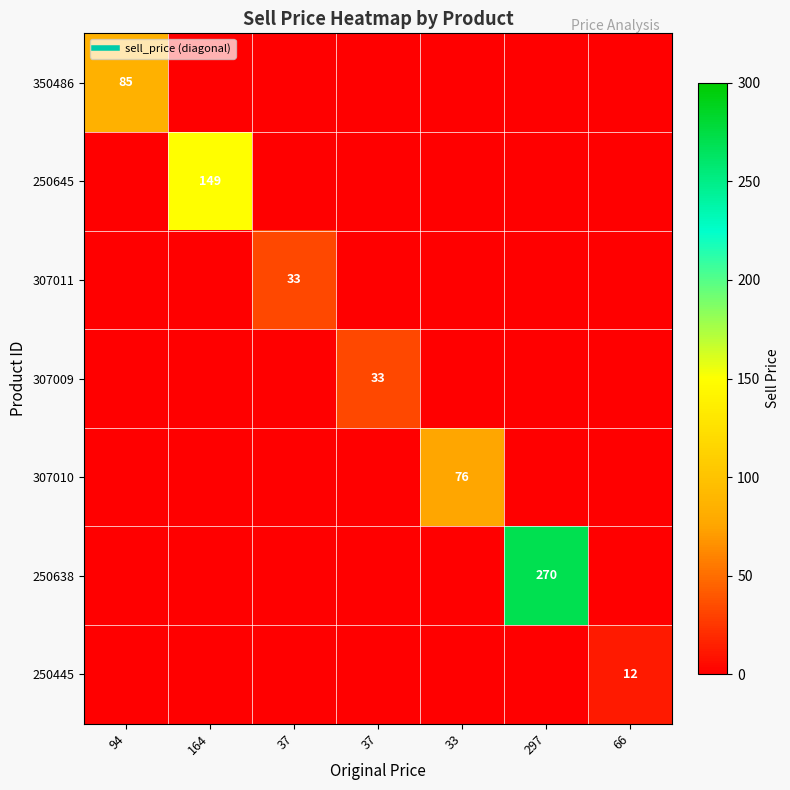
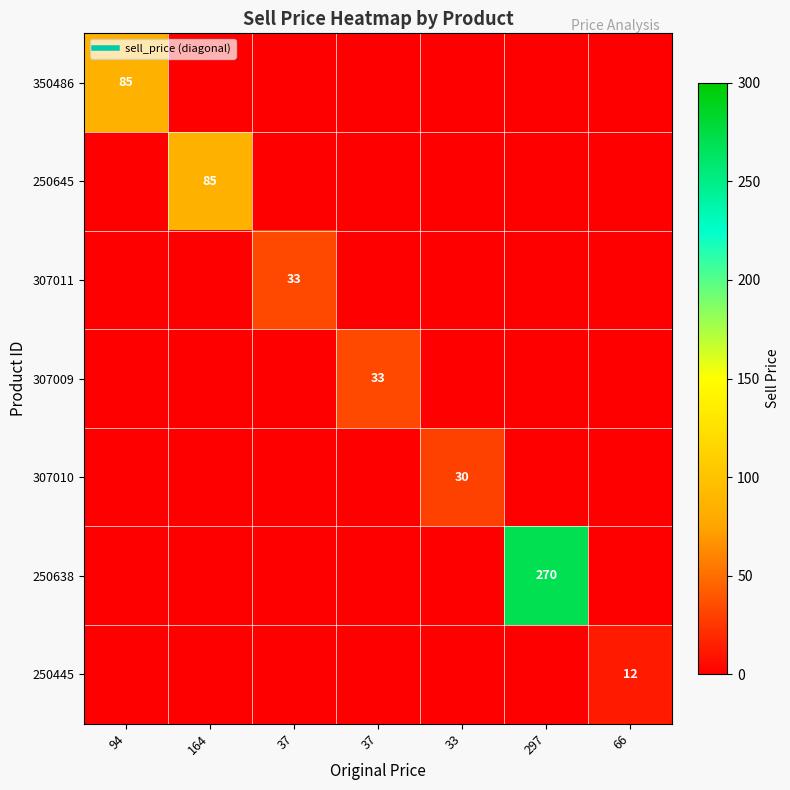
250645, 164: 149 -> 85
307010, 33: 76 -> 30
